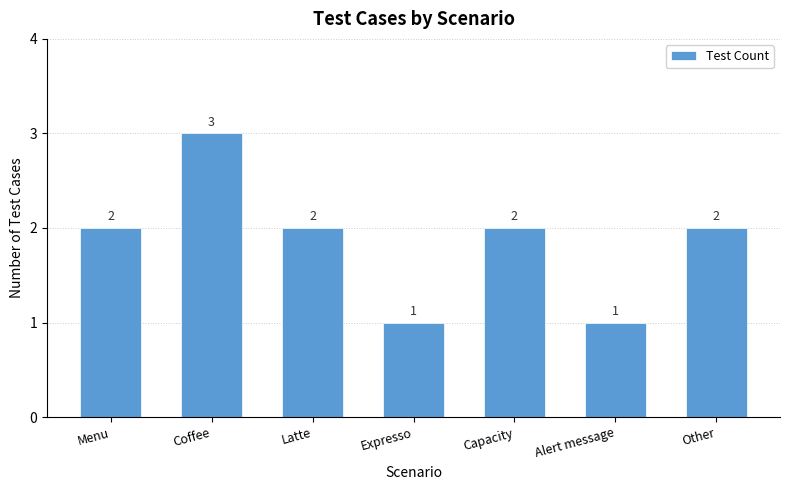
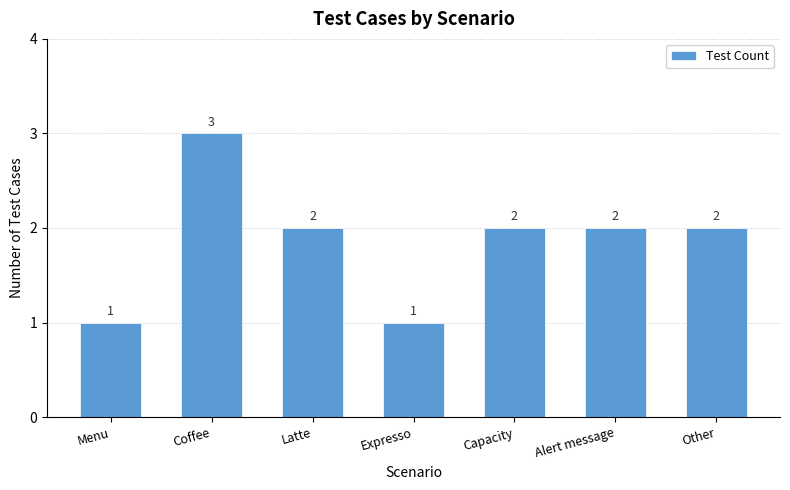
Menu: 2 -> 1
Alert message: 1 -> 2
